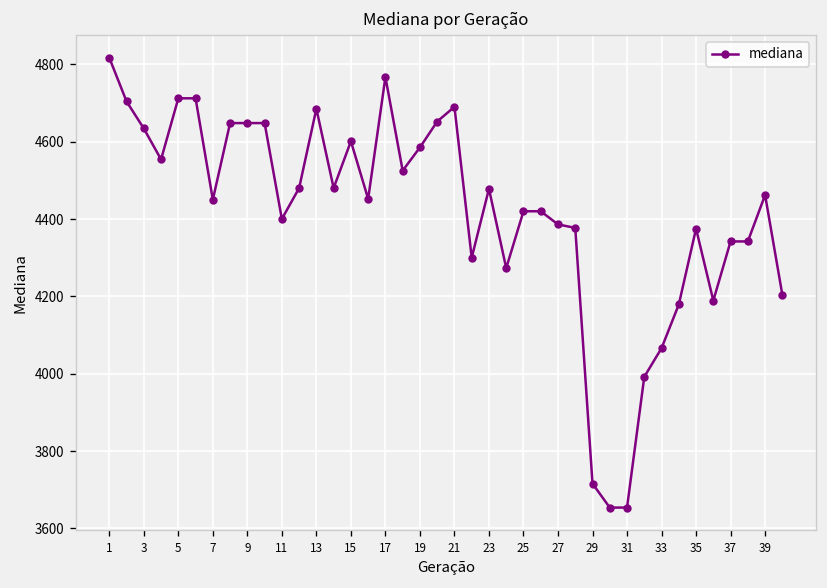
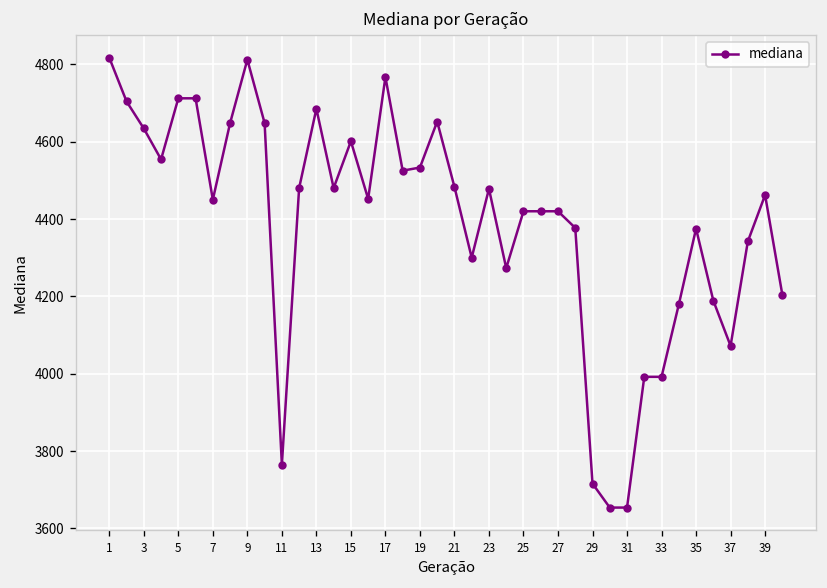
9: 4650 -> 4810
11: 4400 -> 3770
19: 4590 -> 4530
21: 4690 -> 4480
27: 4390 -> 4420
33: 4070 -> 3990
37: 4340 -> 4070
